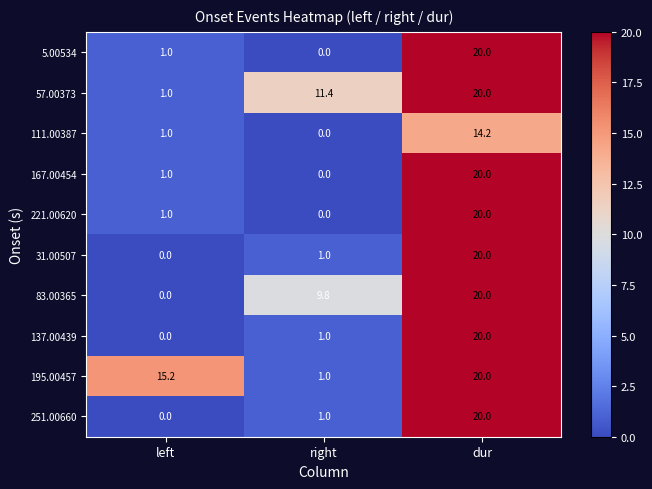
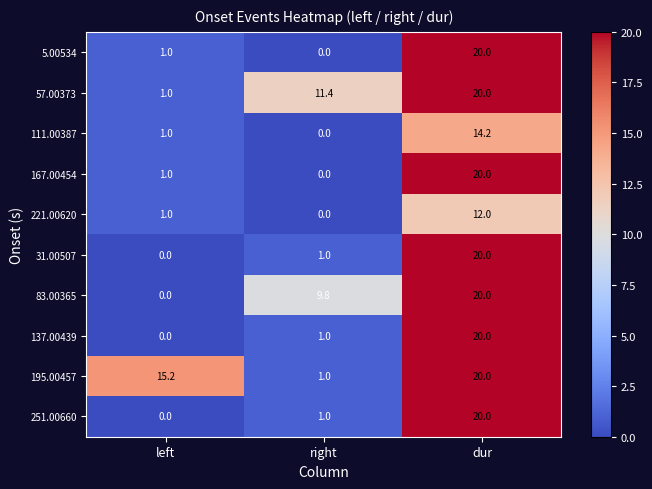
221.00620, dur: 20.0 -> 12.0
